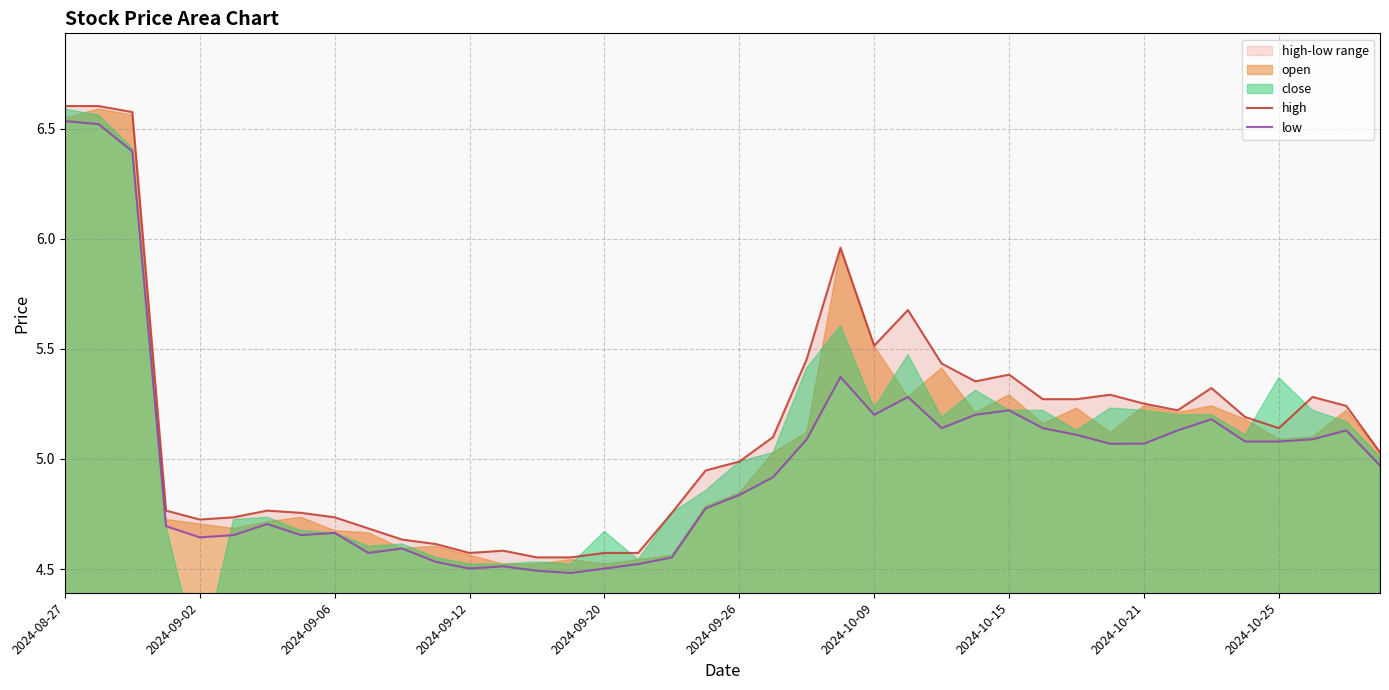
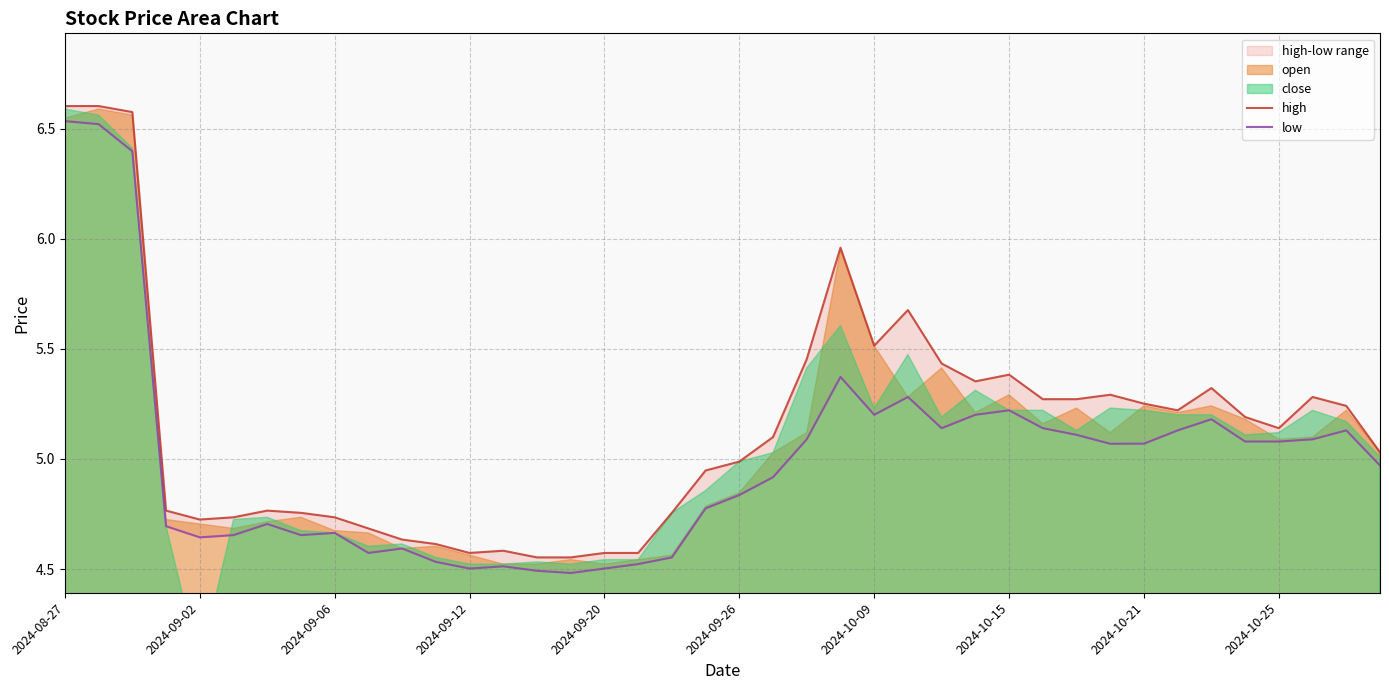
close, 2024-09-20: 4.67 -> 4.54
close, 2024-10-25: 5.37 -> 5.12
